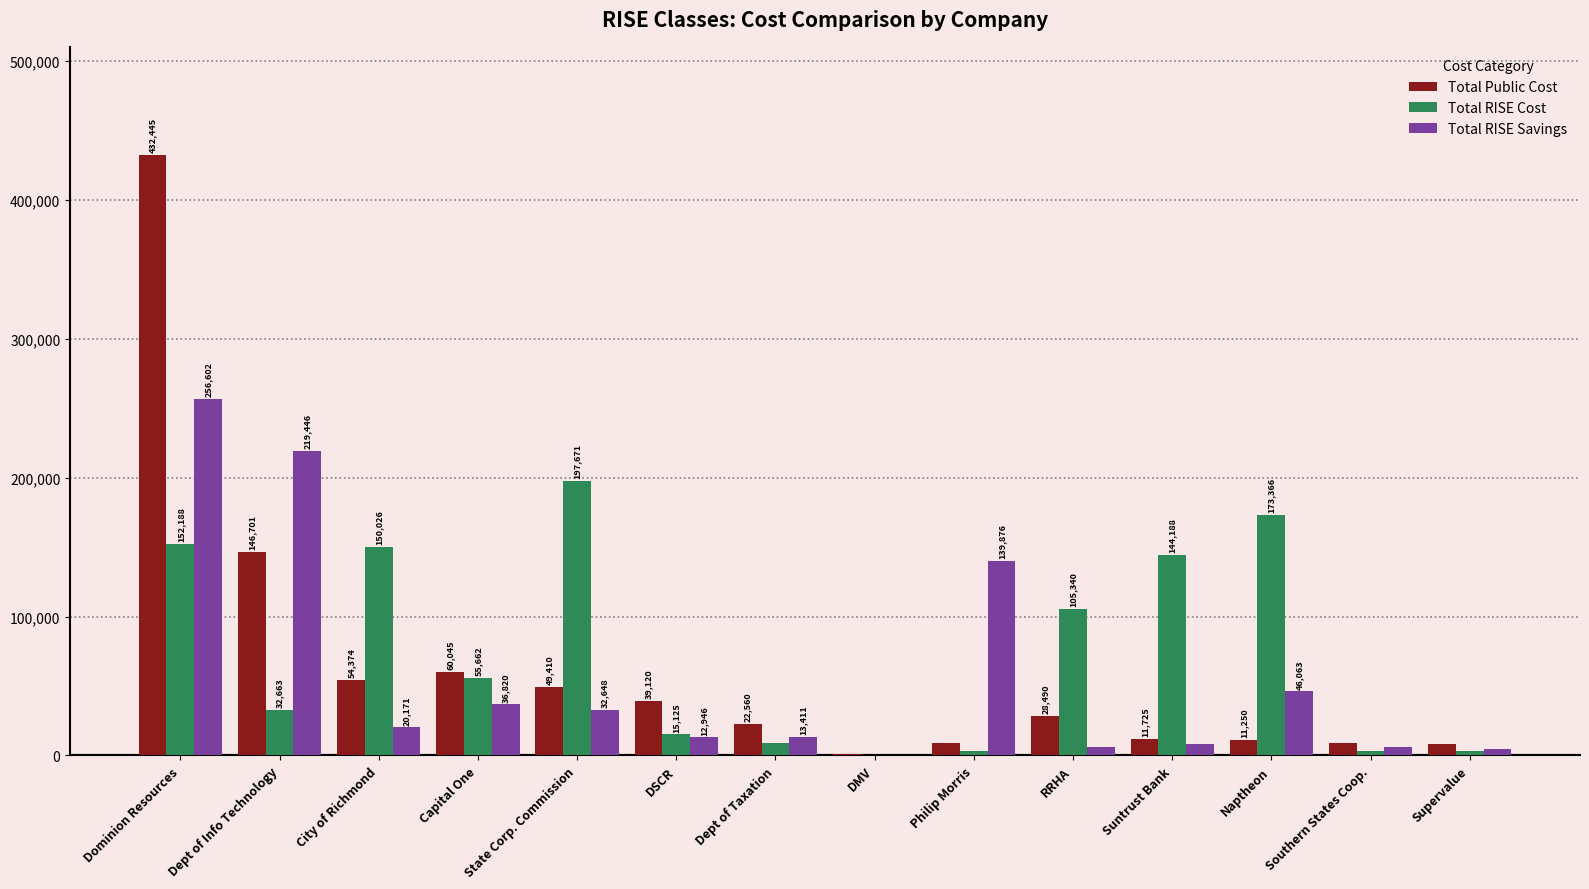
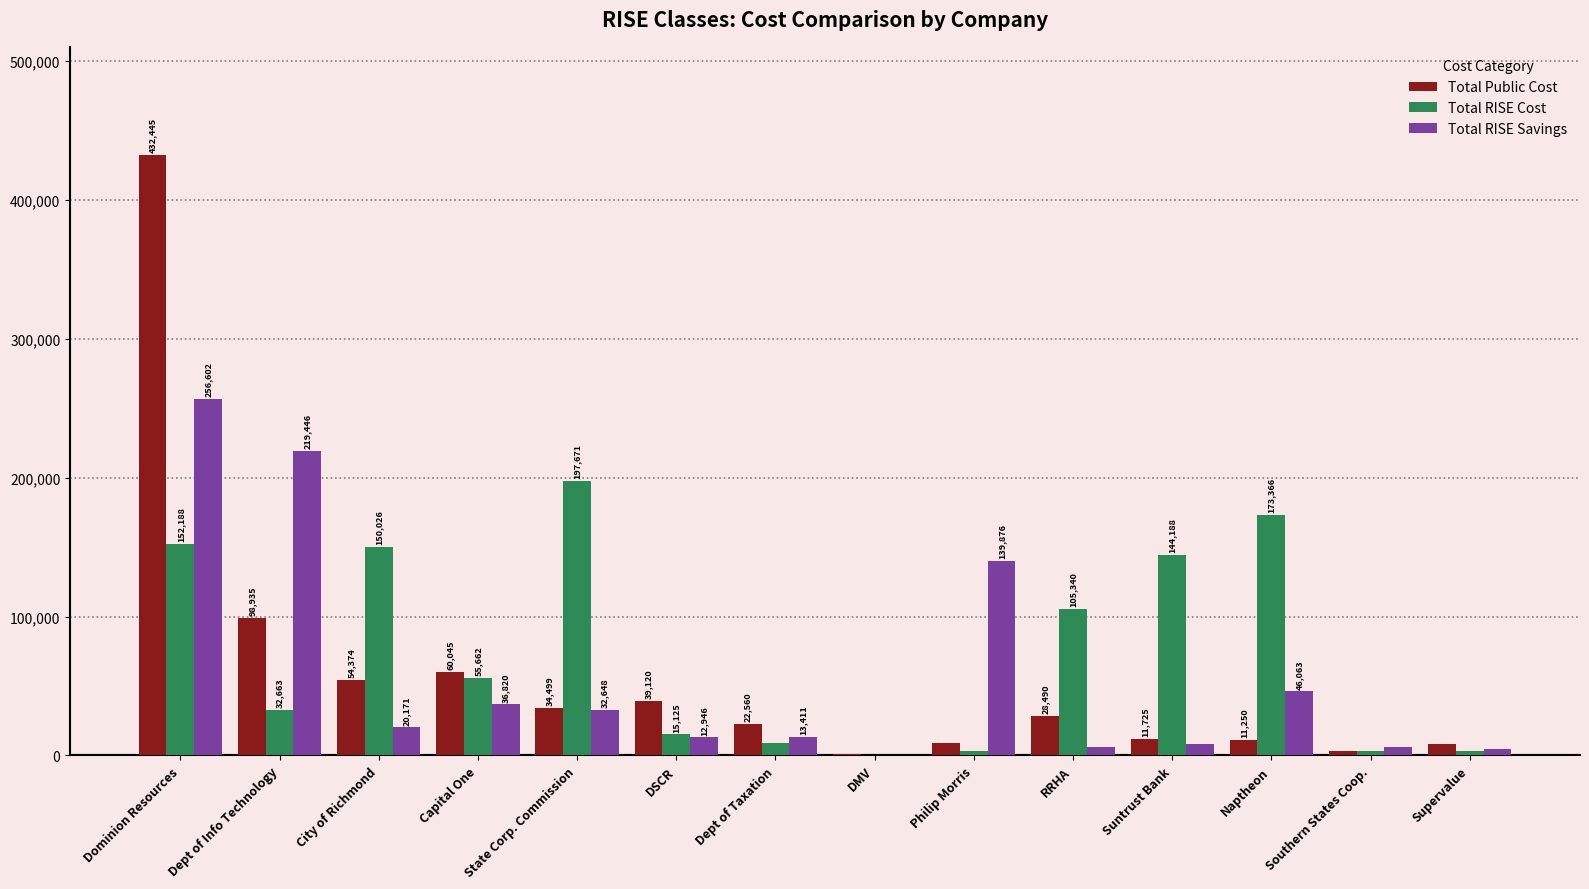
Total Public Cost, Dept of Info Technology: 146,701 -> 98,935
Total Public Cost, State Corp. Commission: 49,410 -> 34,499
Total Public Cost, Southern States Coop.: 9,000 -> 3,000
